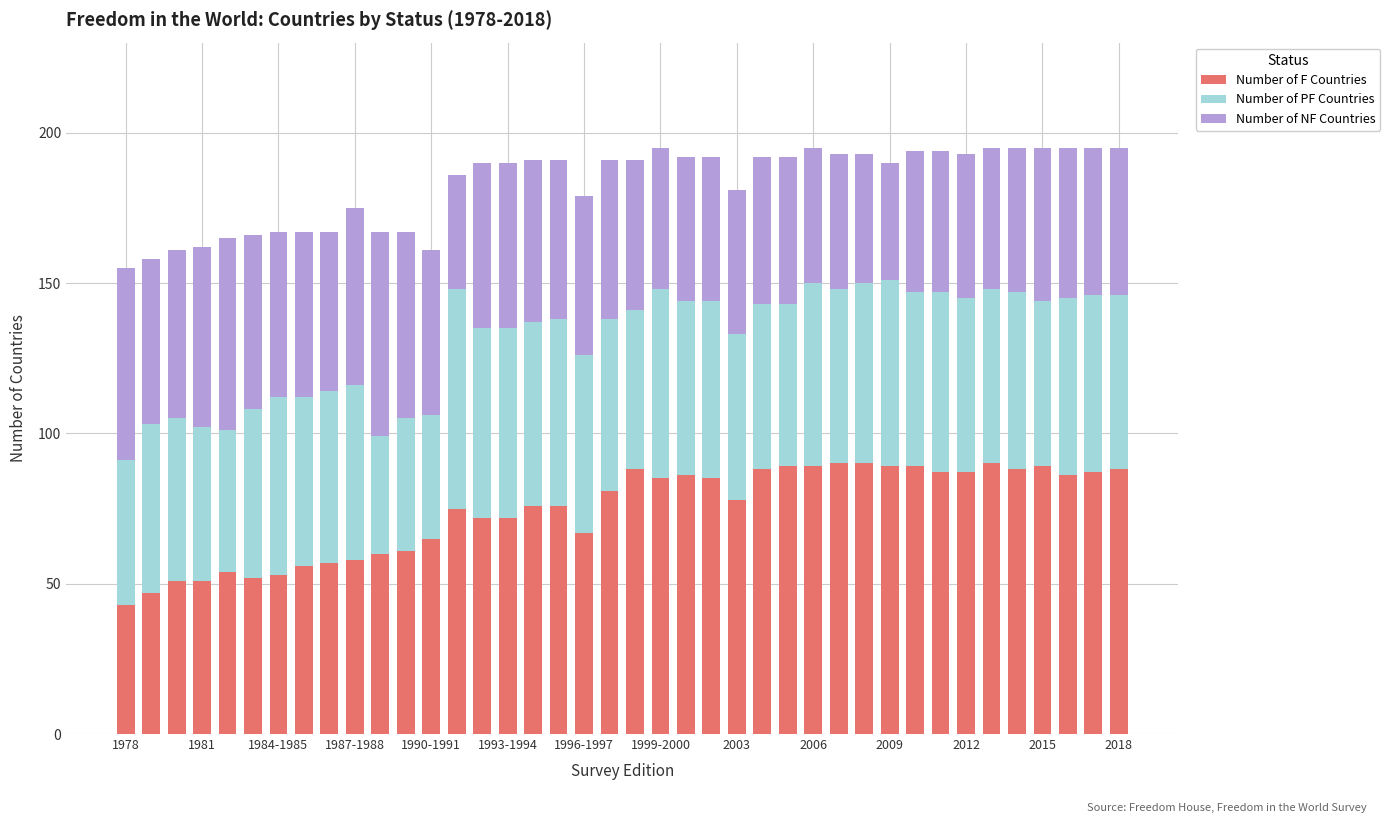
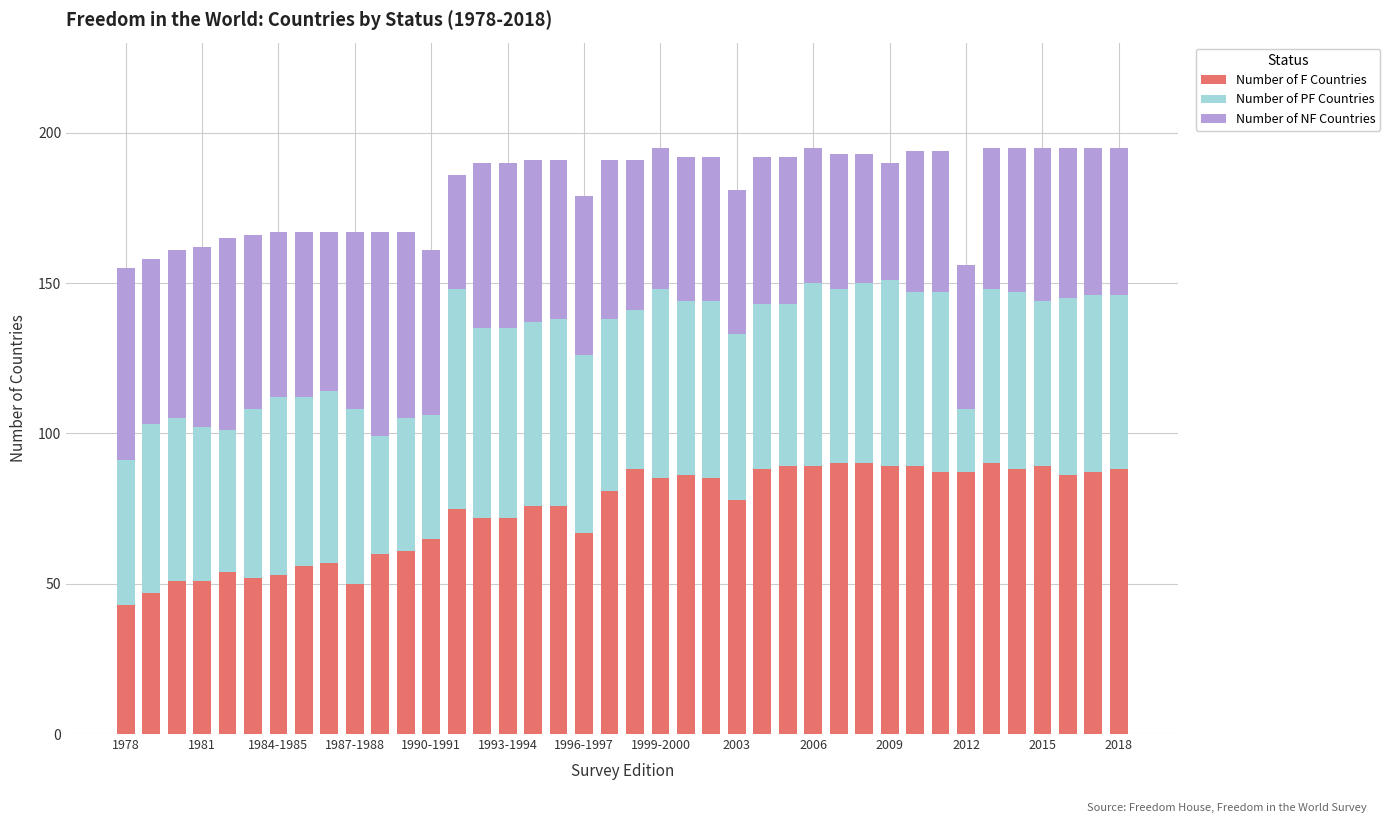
Number of F Countries, 1987-1988: 58 -> 50
Number of PF Countries, 2012: 58 -> 21
